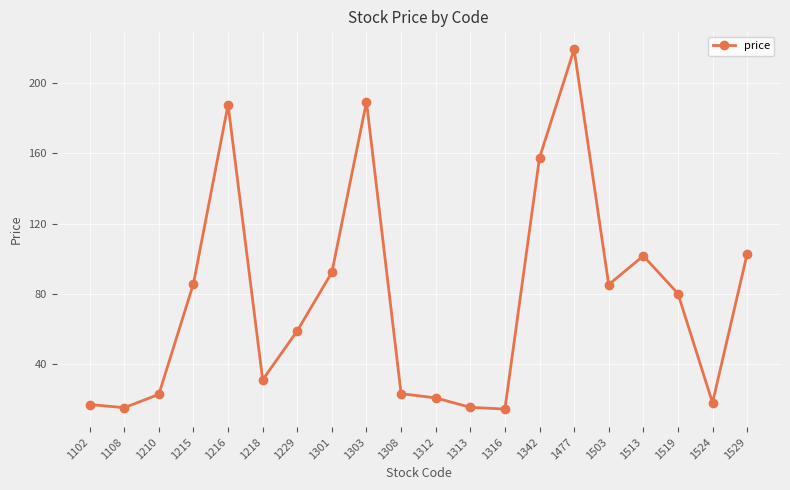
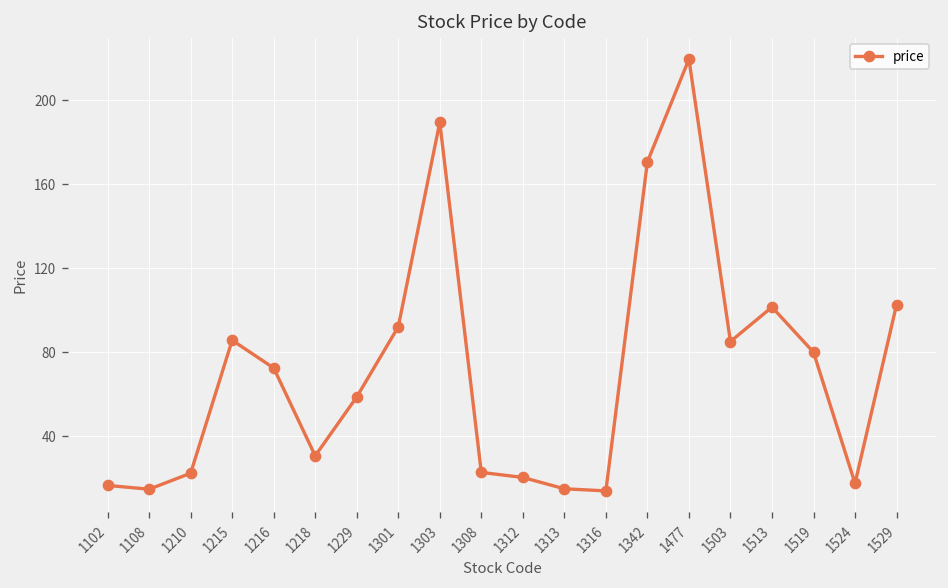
1216: 188 -> 73
1342: 158 -> 171
